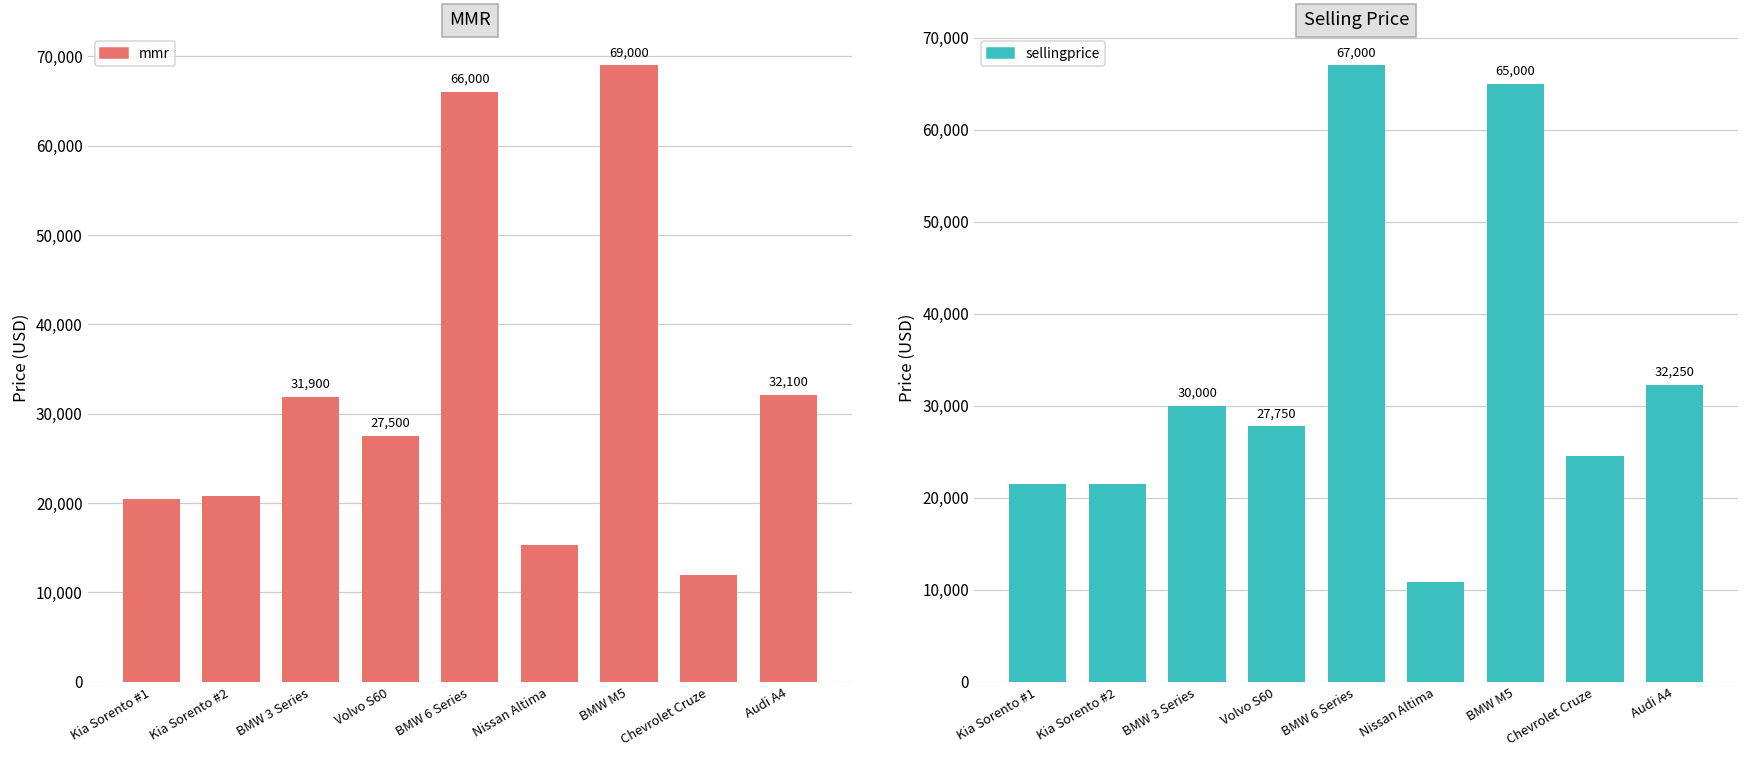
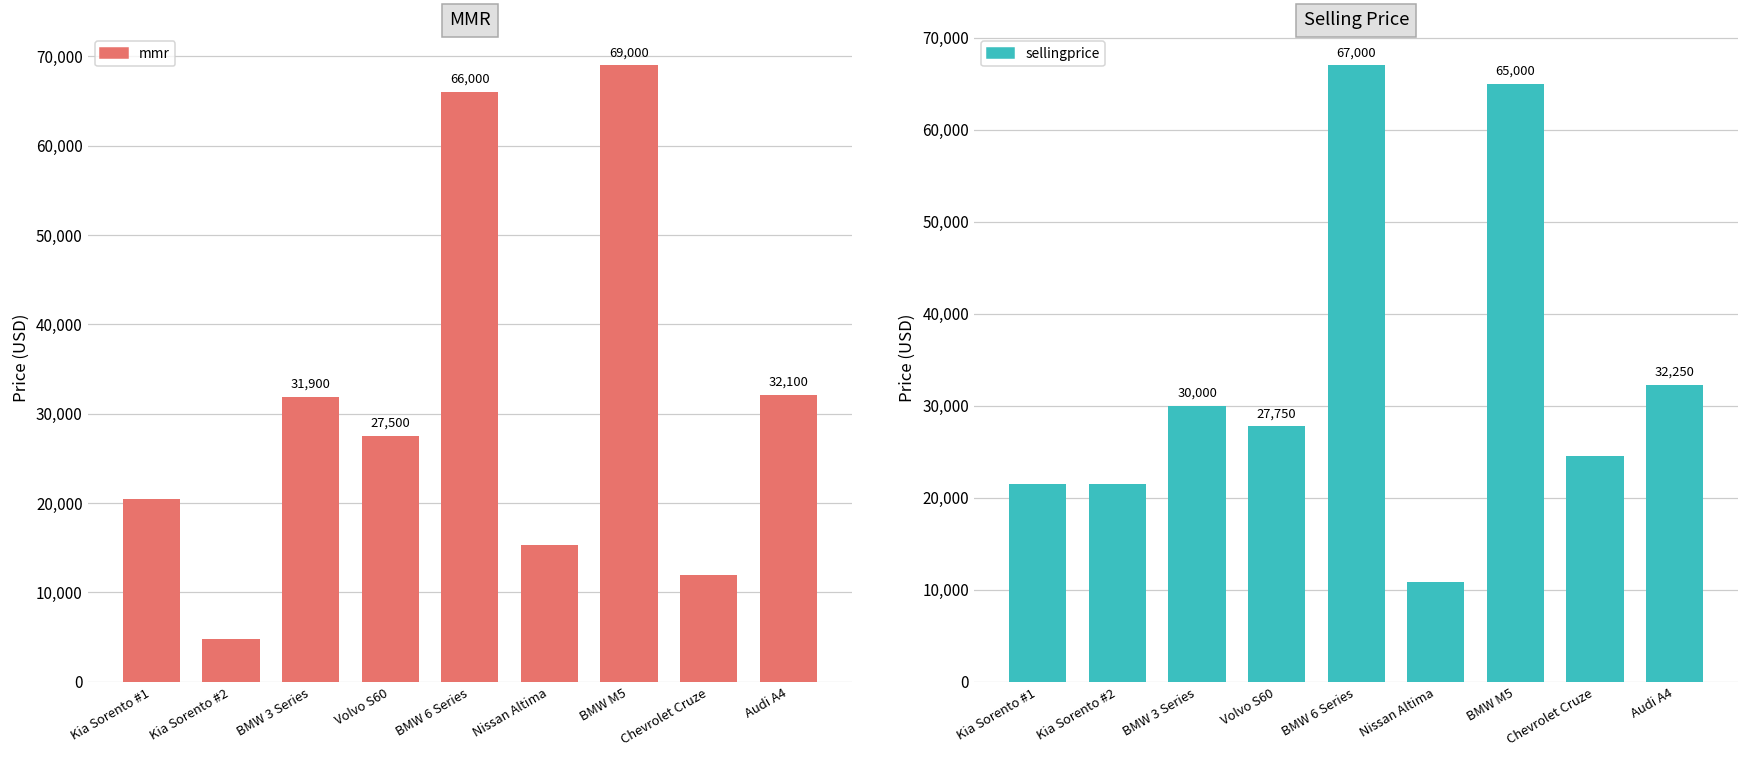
MMR, Kia Sorento #2: 21,000 -> 5,000
